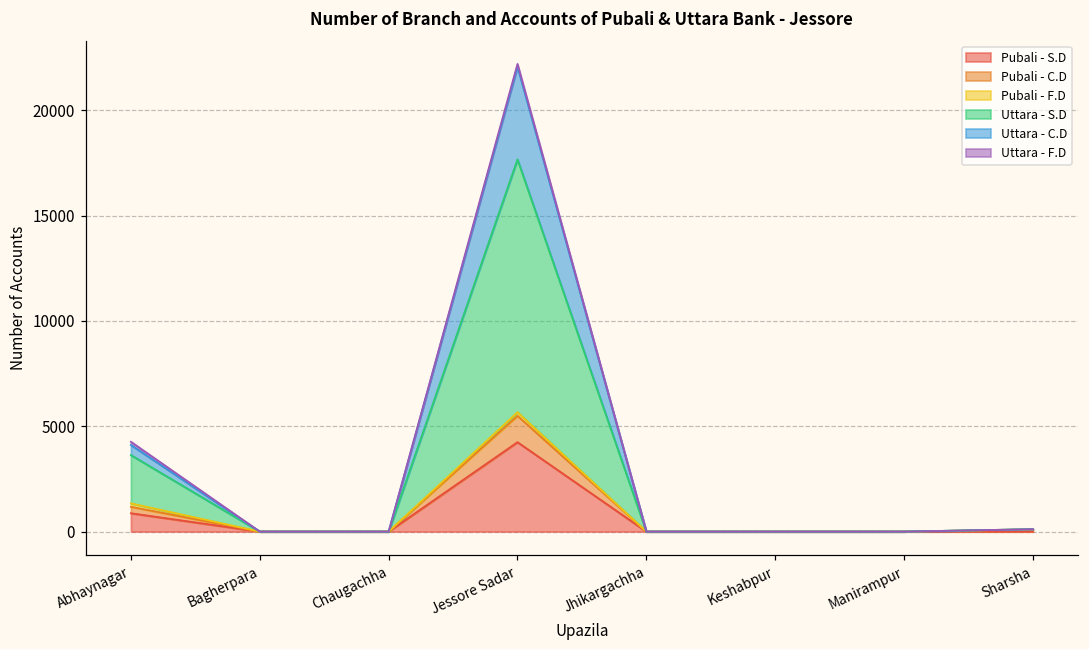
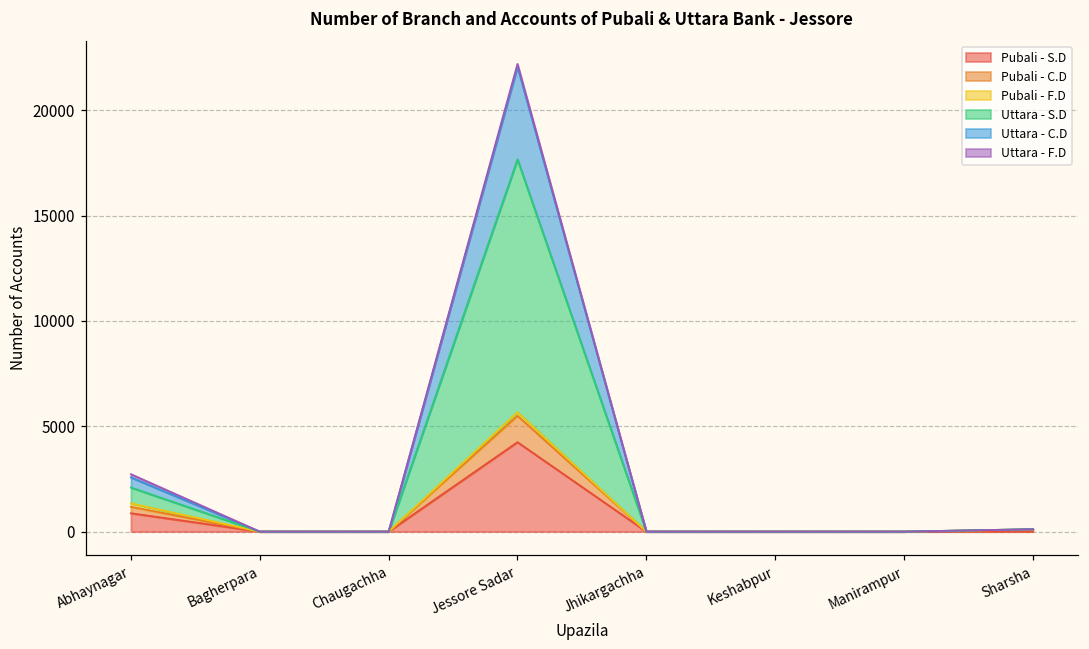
Uttara - S.D, Abhaynagar: 2300 -> 800
